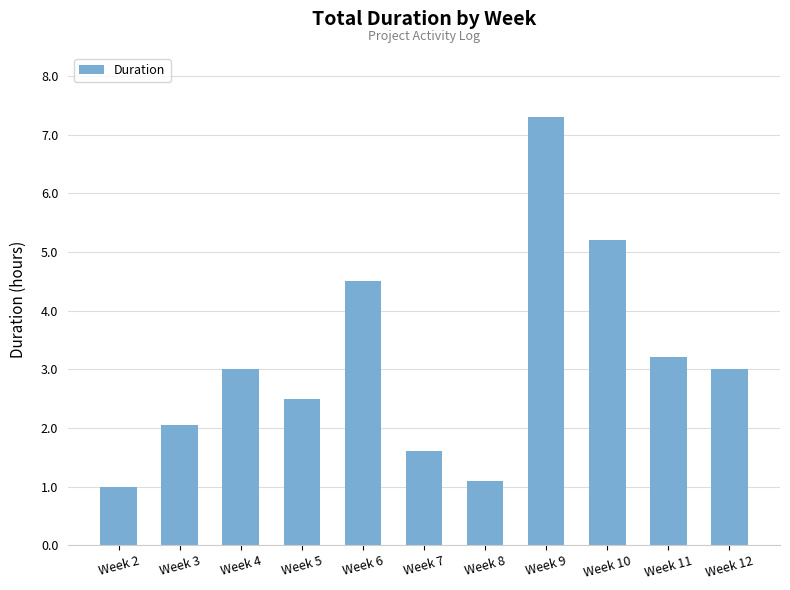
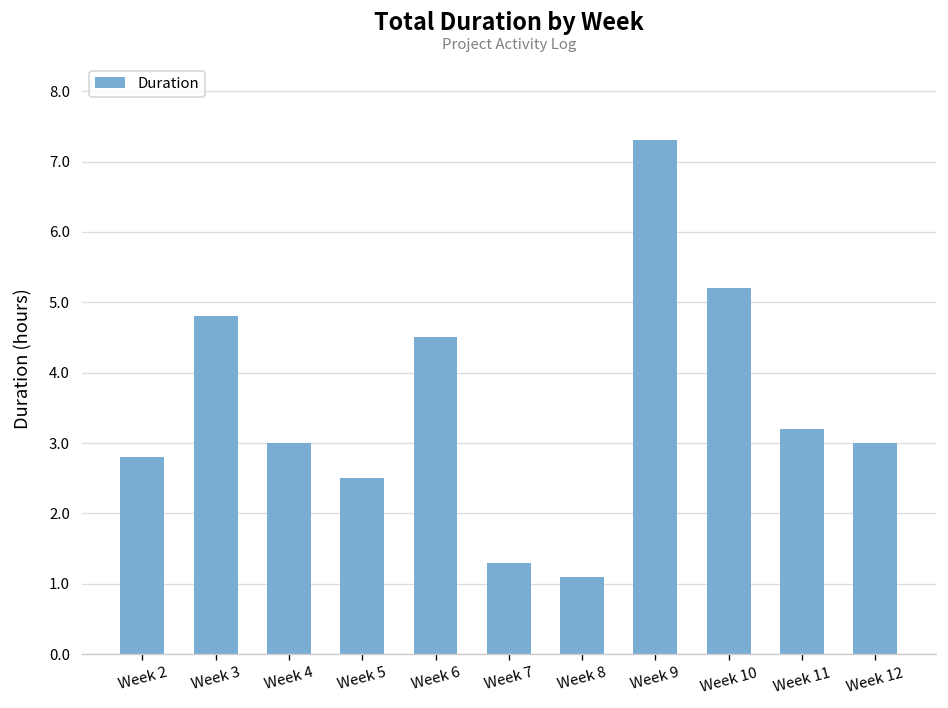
Week 2: 1.0 -> 2.8
Week 3: 2.1 -> 4.8
Week 7: 1.6 -> 1.3
